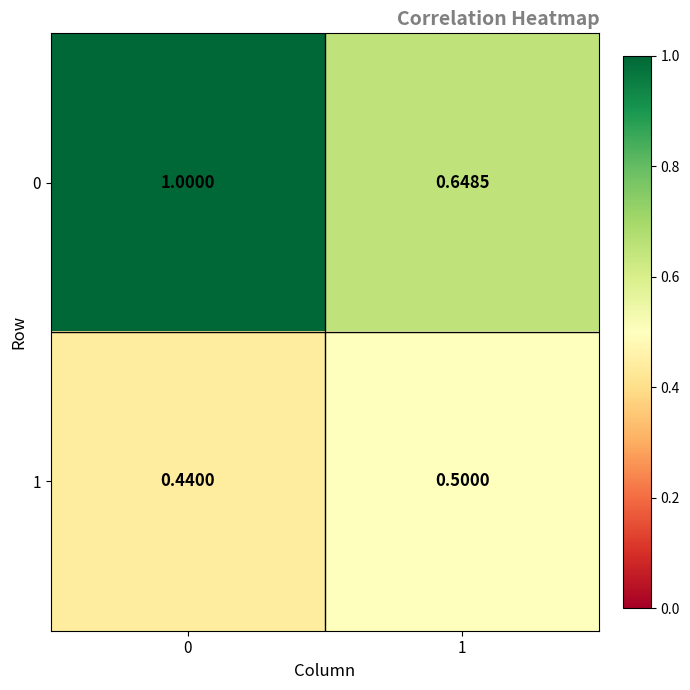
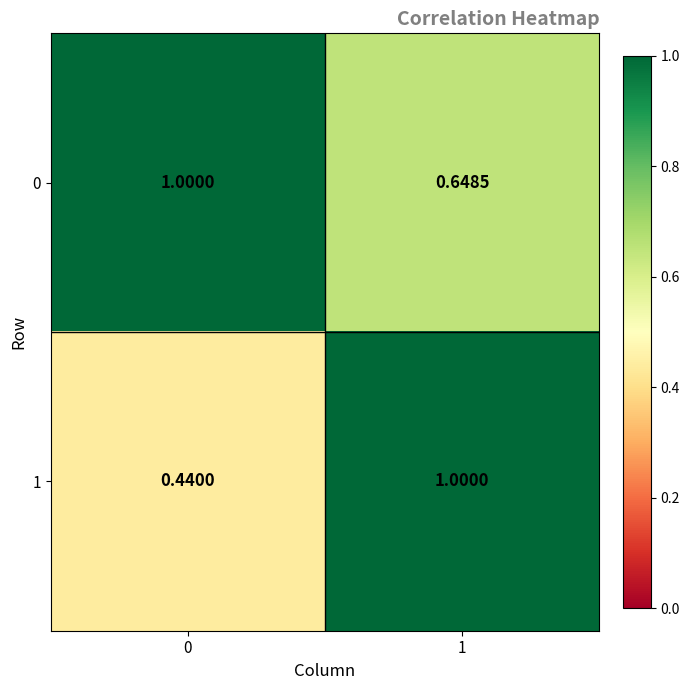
1, 1: 0.5000 -> 1.0000
